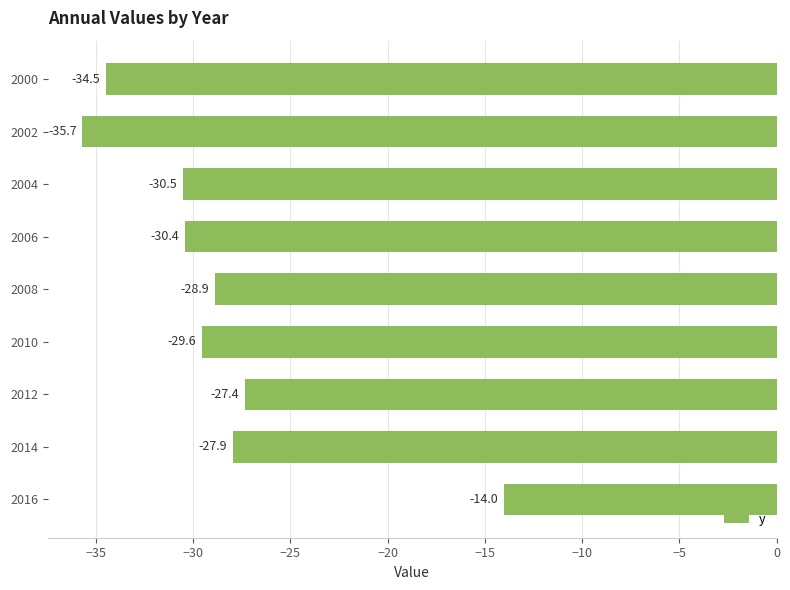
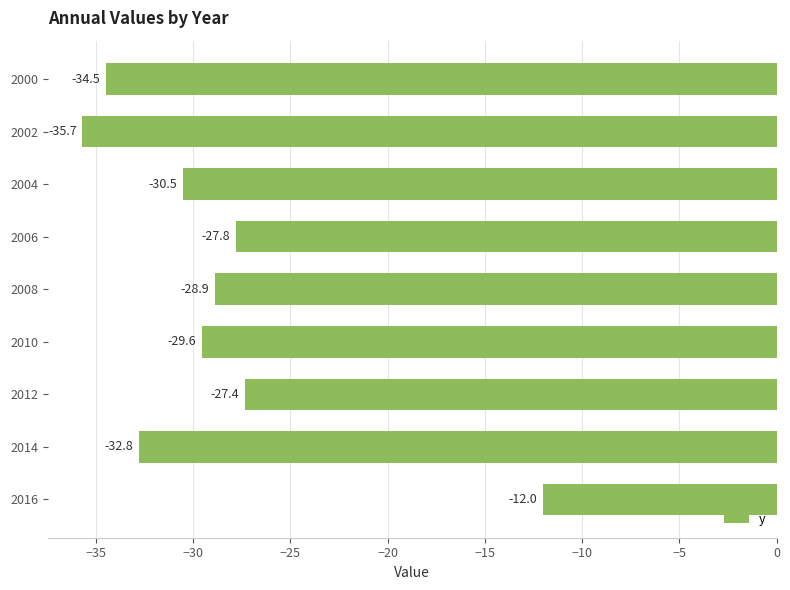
2006: -30.4 -> -27.8
2014: -27.9 -> -32.8
2016: -14.0 -> -12.0
